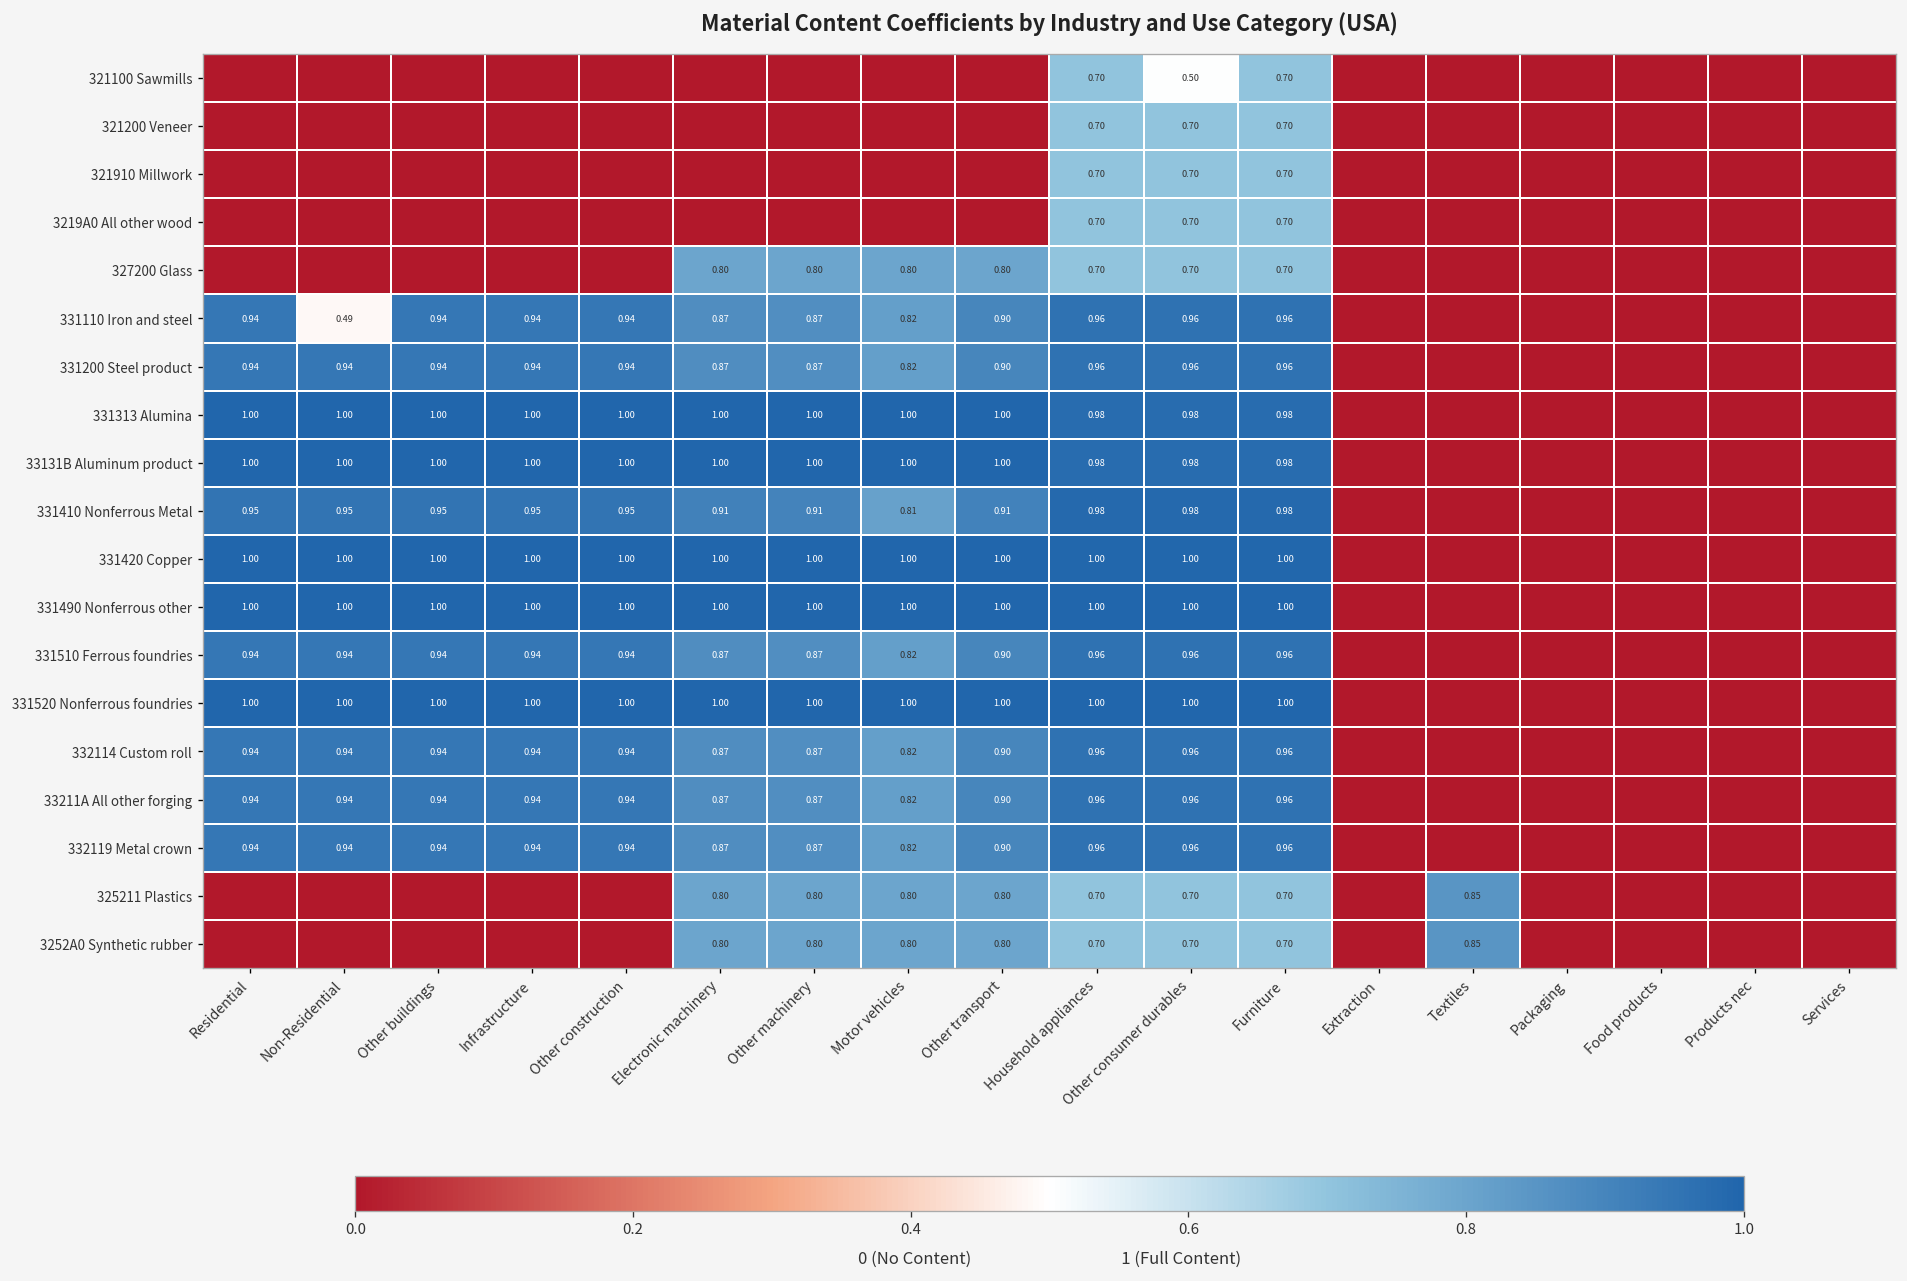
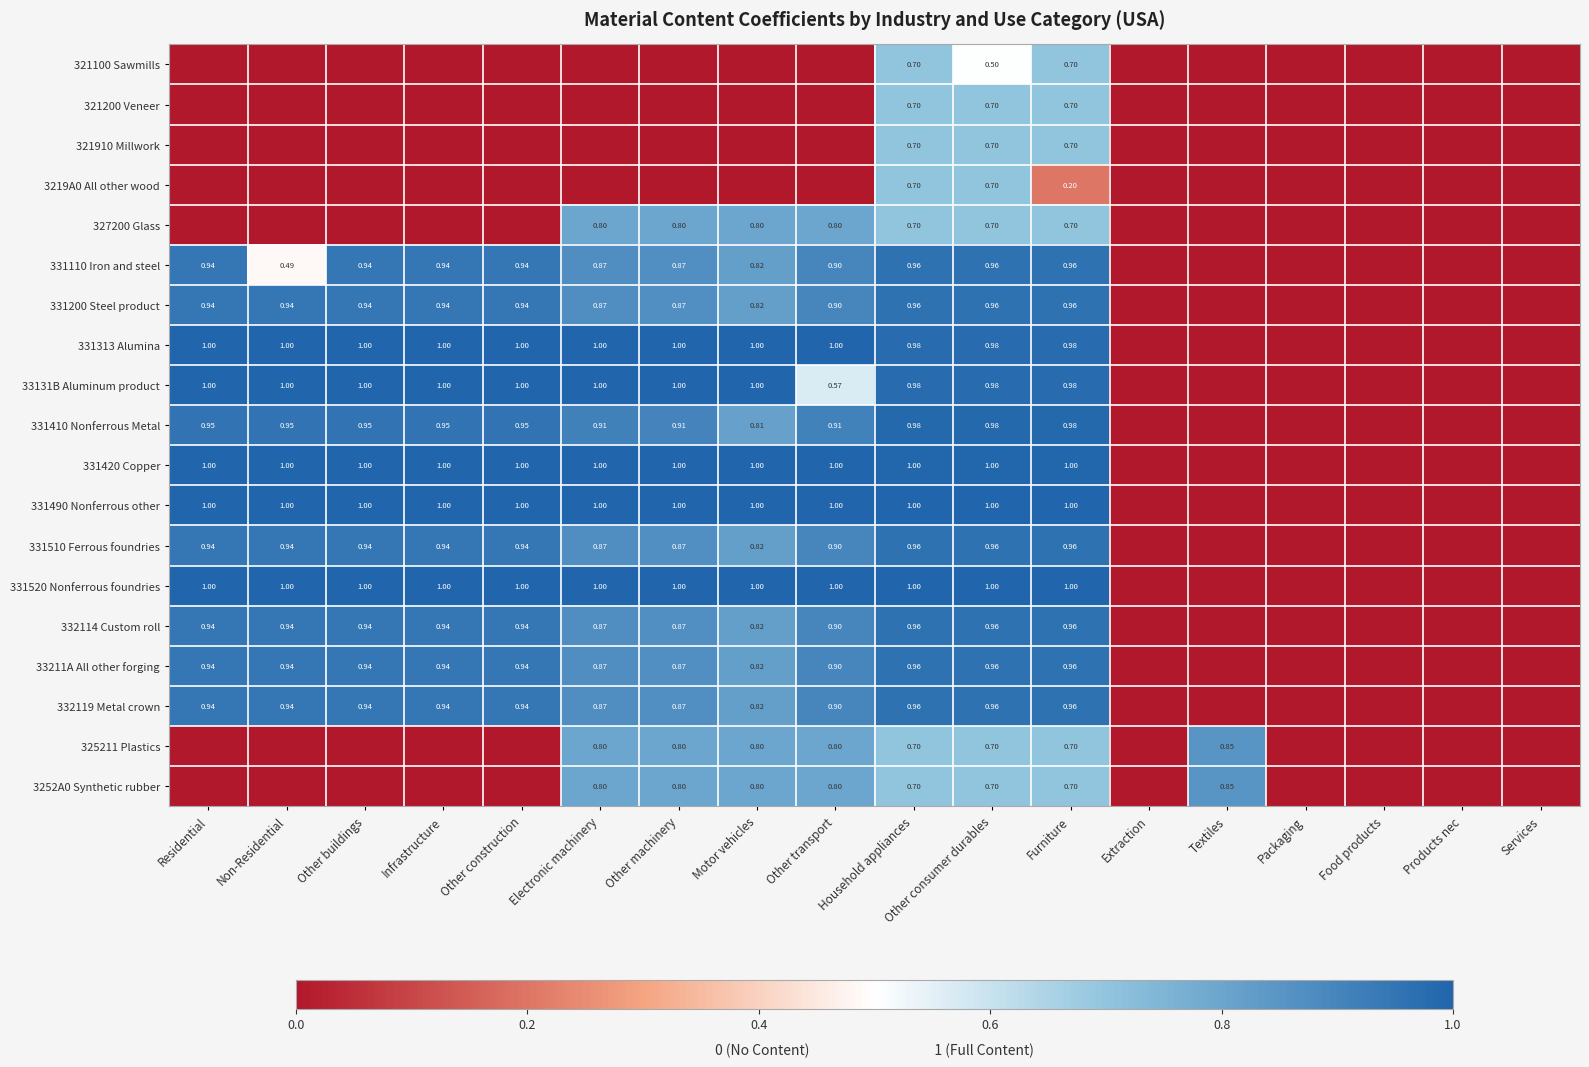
3219A0 All other wood, Furniture: 0.70 -> 0.20
33131B Aluminum product, Other transport: 1.00 -> 0.57
